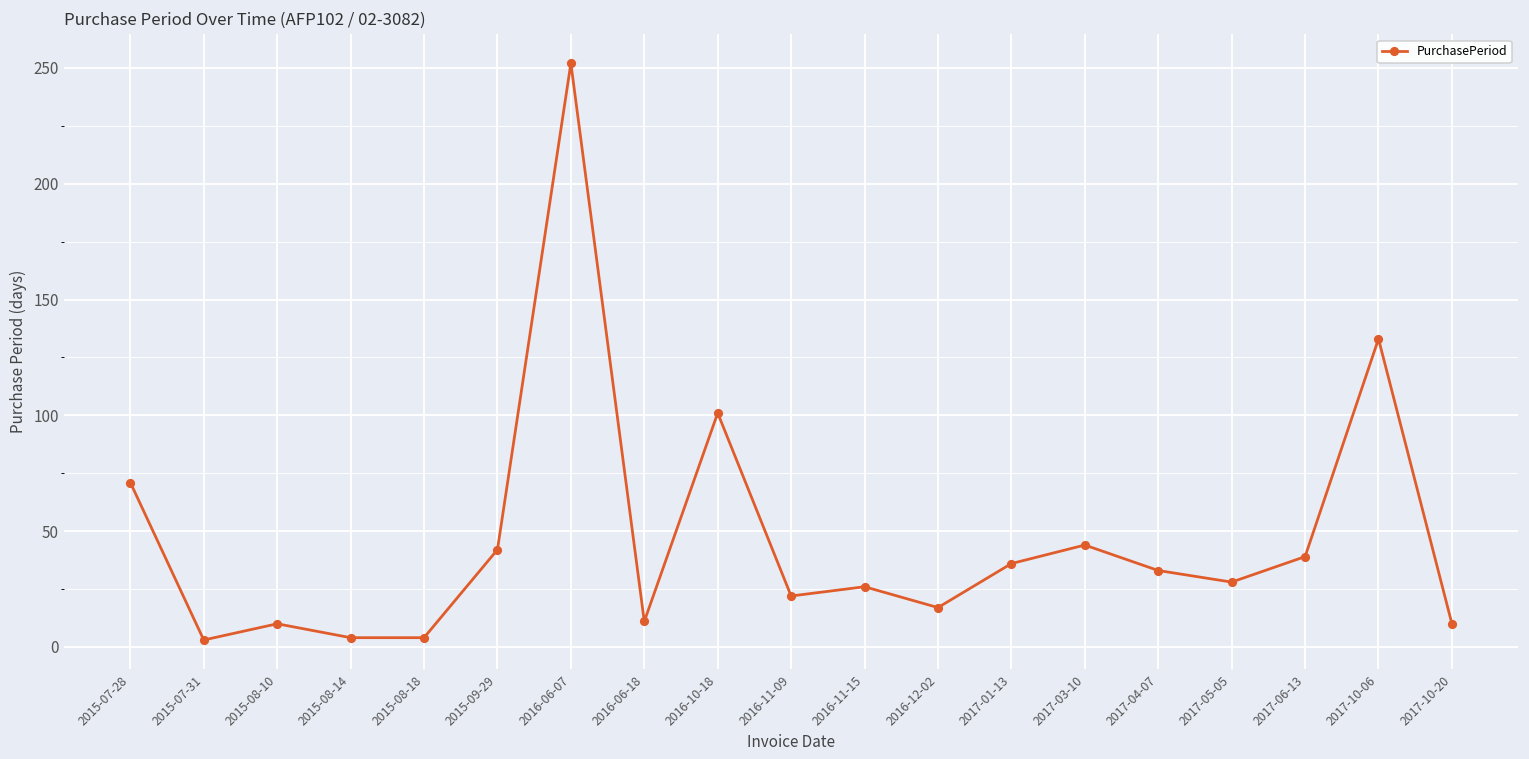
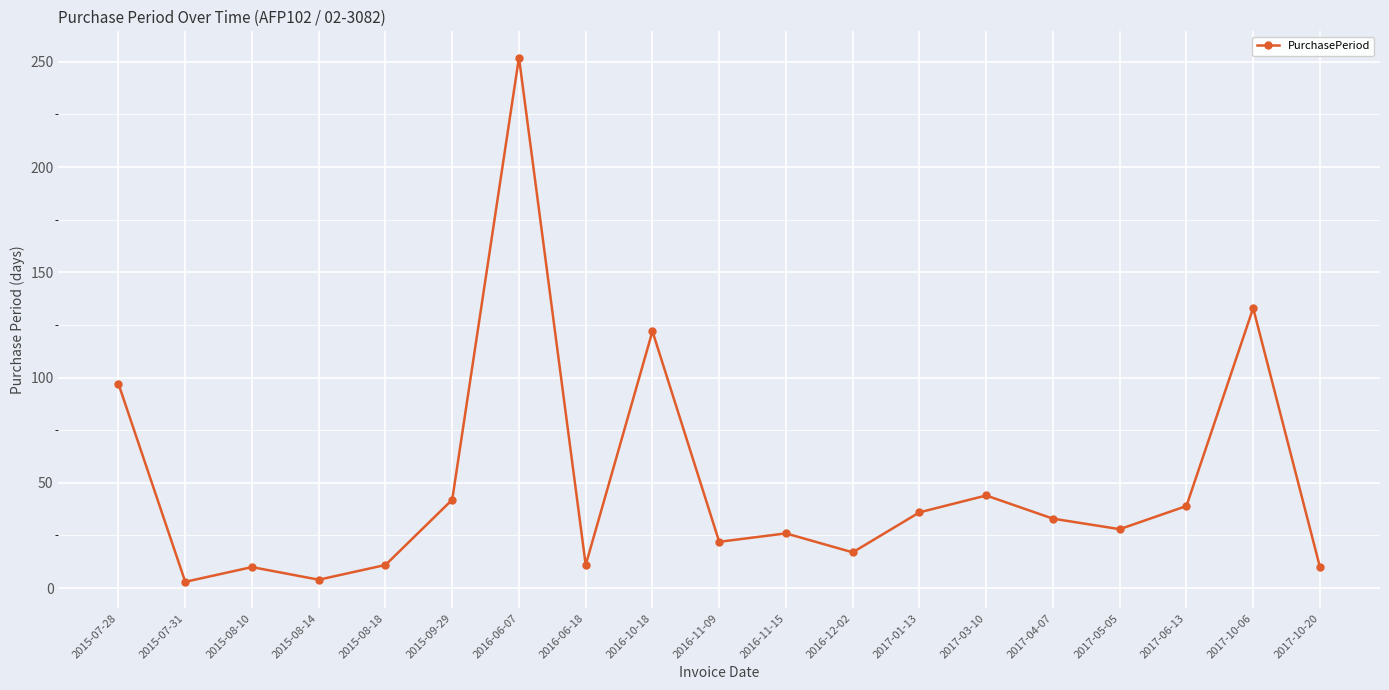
2015-07-28: 71 -> 97
2015-08-18: 4 -> 11
2016-10-18: 101 -> 122
